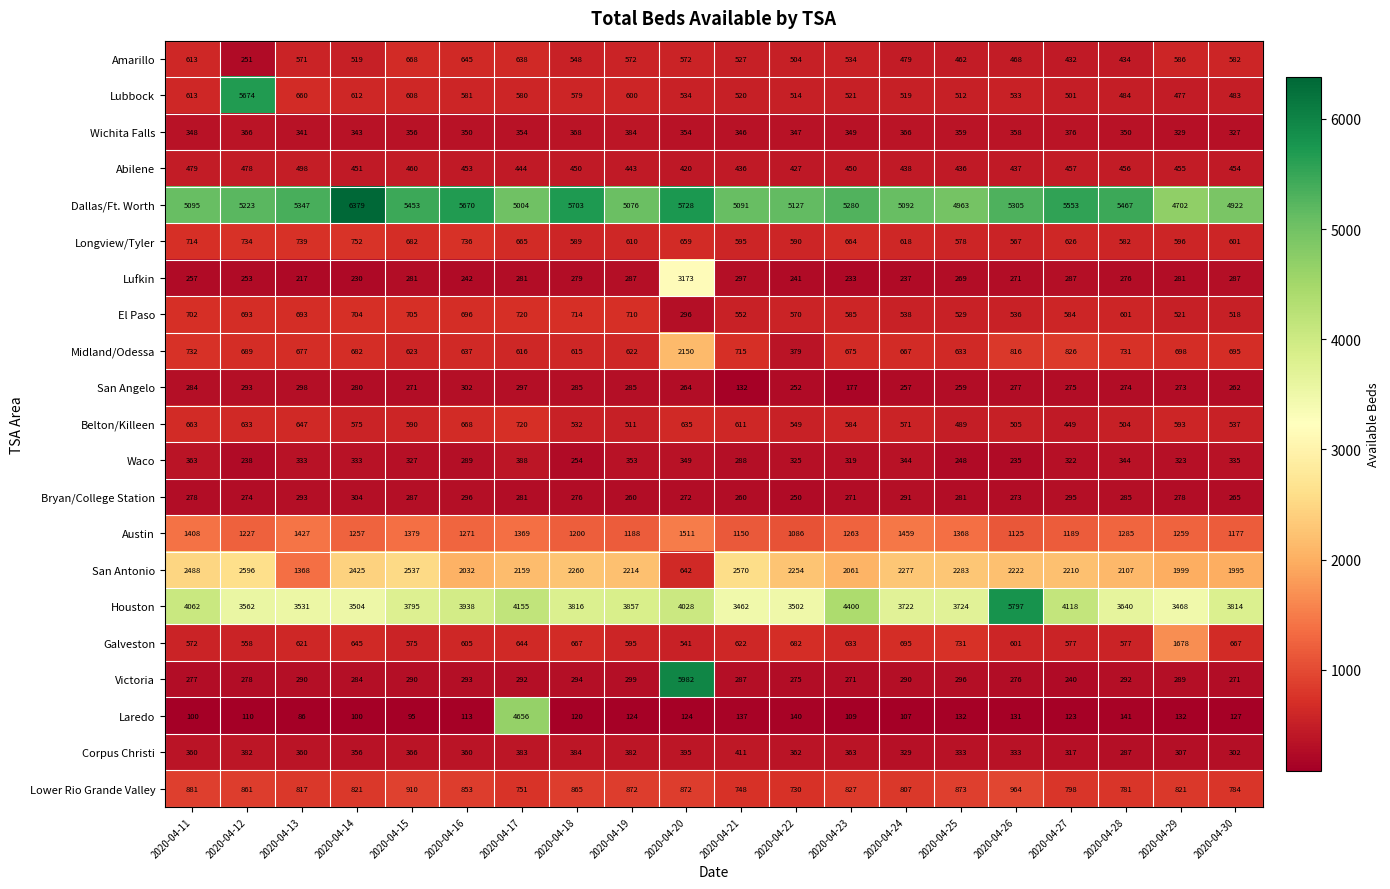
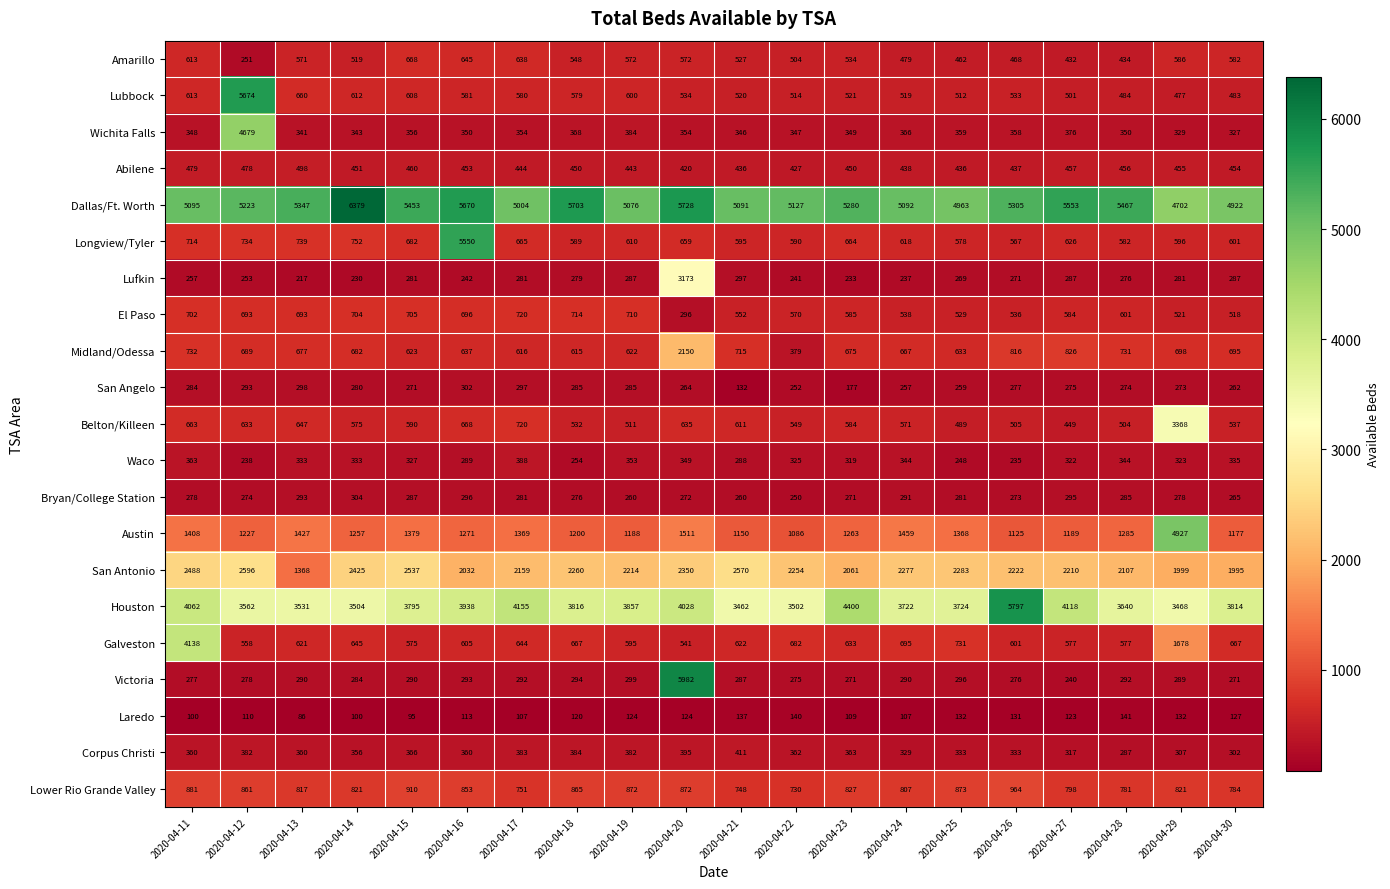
Wichita Falls, 2020-04-12: 366 -> 4679
Longview/Tyler, 2020-04-16: 736 -> 5550
Belton/Killeen, 2020-04-29: 593 -> 3368
Austin, 2020-04-29: 1259 -> 4927
San Antonio, 2020-04-20: 642 -> 2350
Galveston, 2020-04-11: 572 -> 4138
Laredo, 2020-04-17: 4656 -> 107
